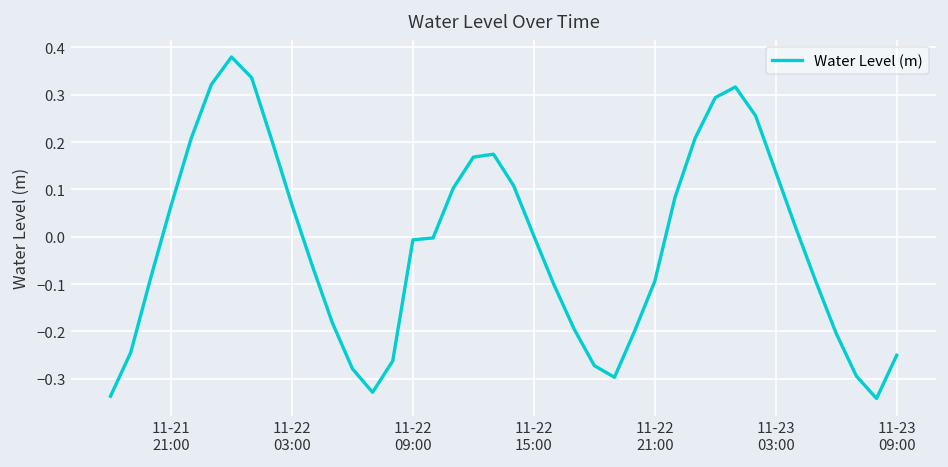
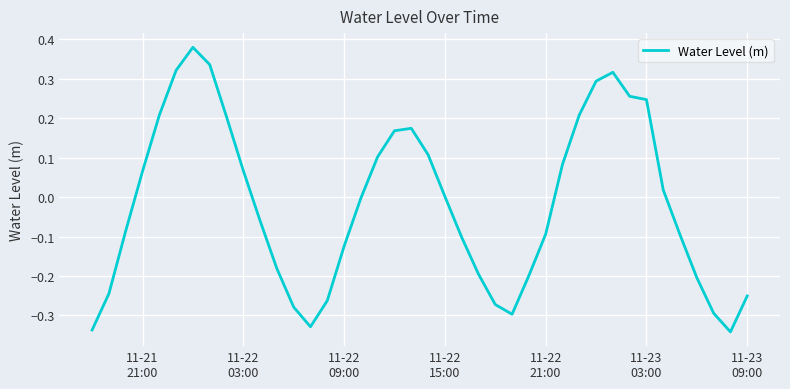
11-22 09:00: -0.01 -> -0.12
11-23 03:00: 0.14 -> 0.25
